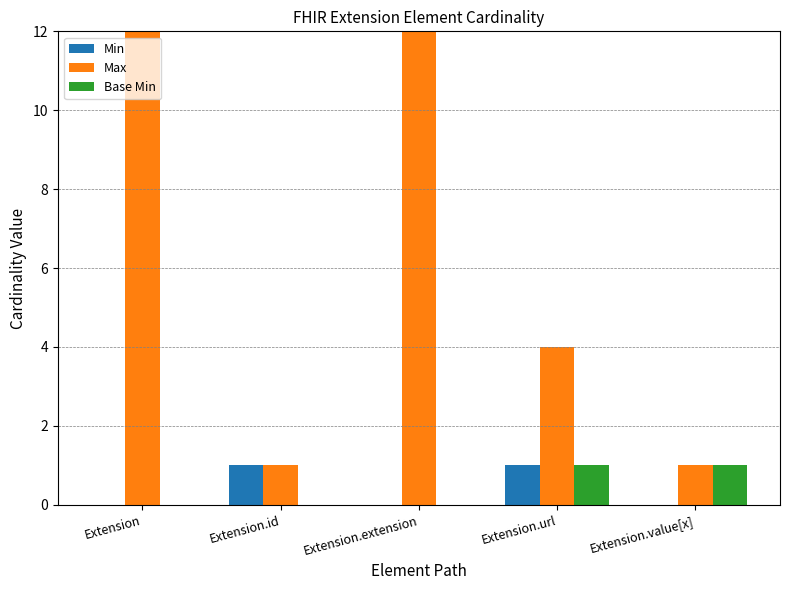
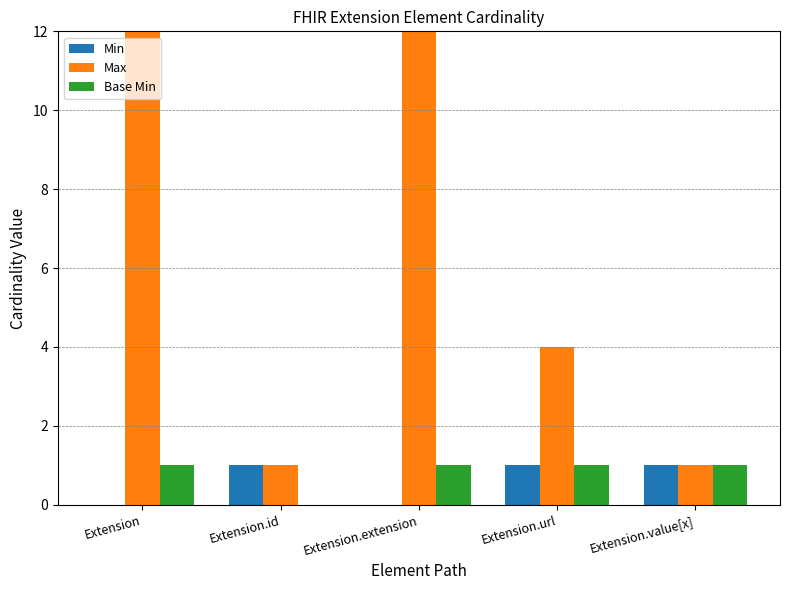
Base Min, Extension: 0 -> 1
Base Min, Extension.extension: 0 -> 1
Min, Extension.value[x]: 0 -> 1
